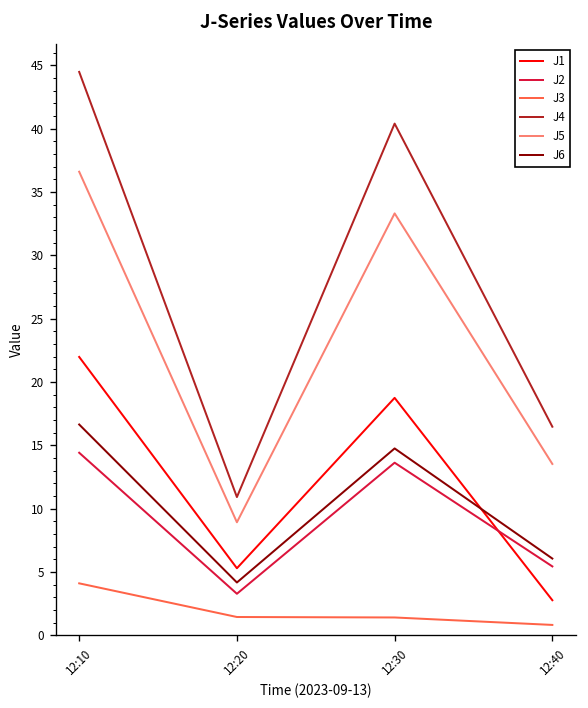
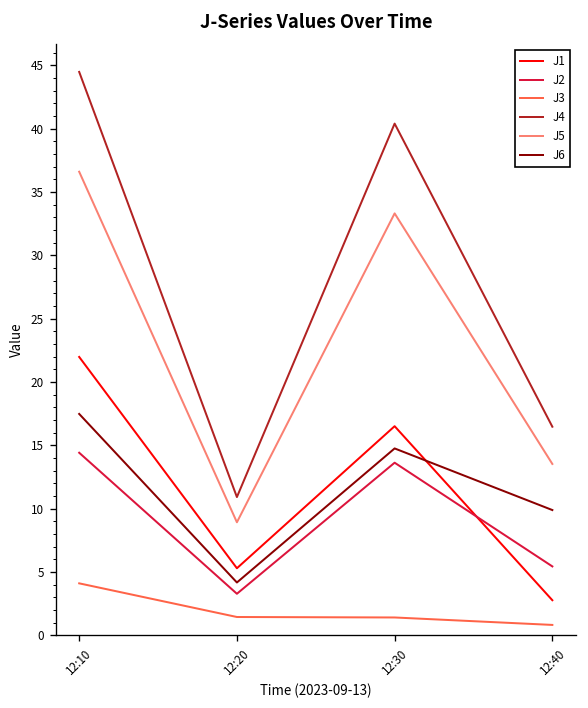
J6, 12:10: 16.6 -> 17.5
J1, 12:30: 18.7 -> 16.5
J6, 12:40: 6.1 -> 9.9
